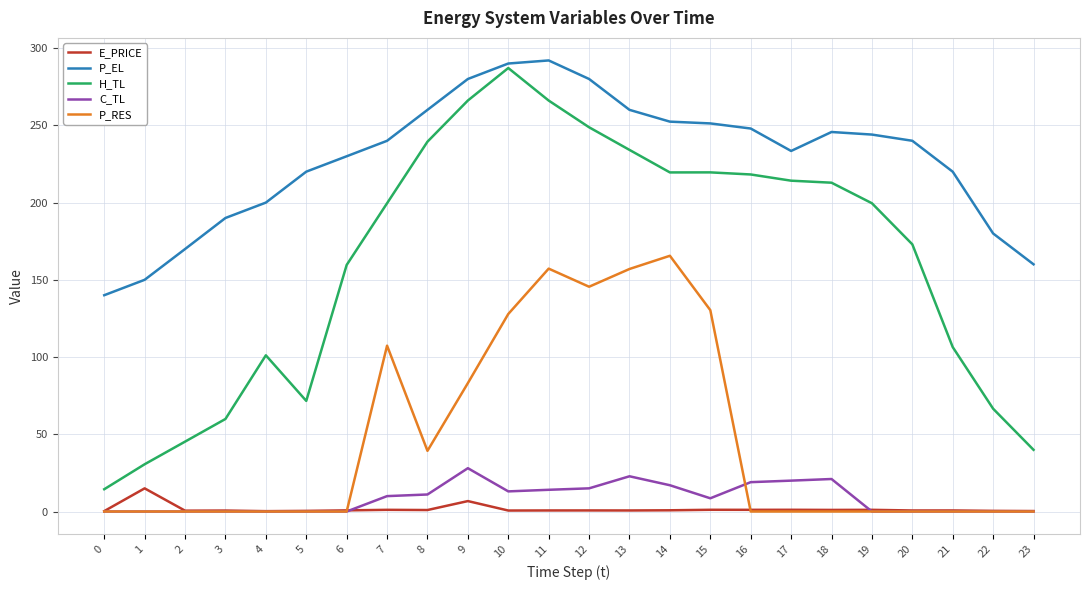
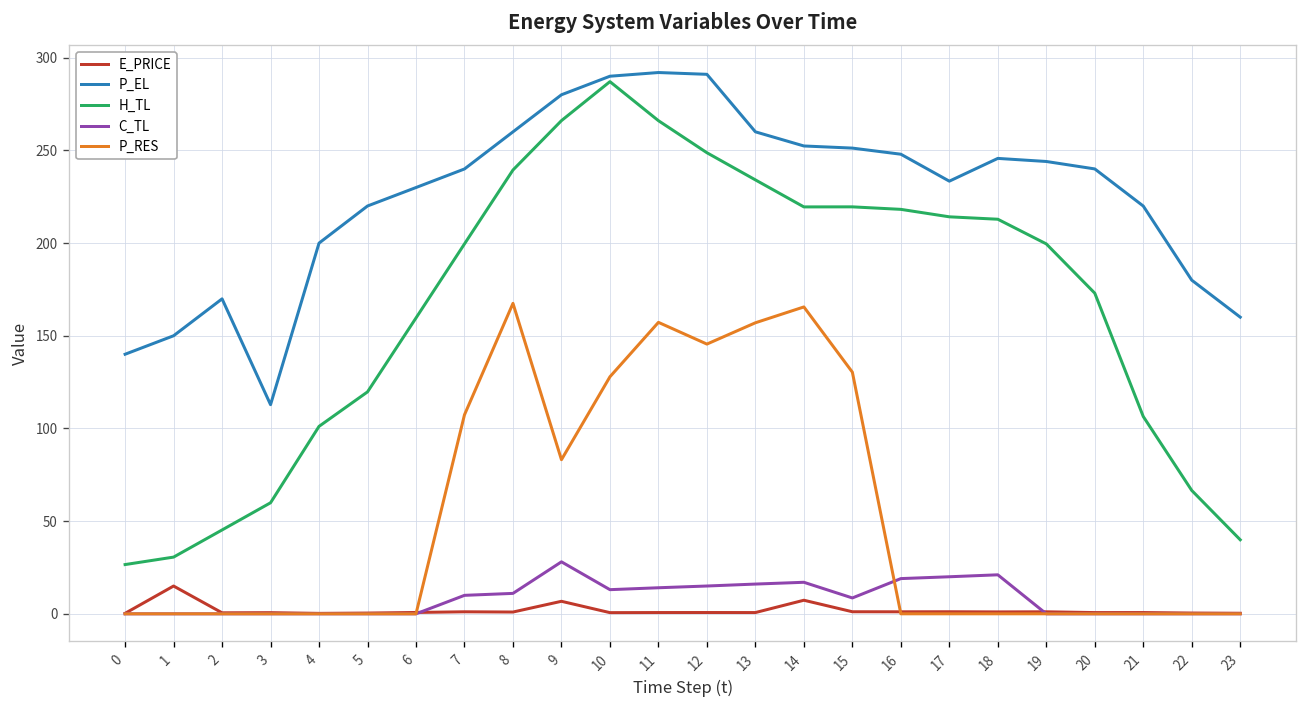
H_TL, 0: 14 -> 27
P_EL, 3: 190 -> 113
H_TL, 5: 72 -> 120
P_RES, 8: 39 -> 167
P_EL, 12: 280 -> 291
C_TL, 13: 23 -> 16
E_PRICE, 14: 1 -> 7
